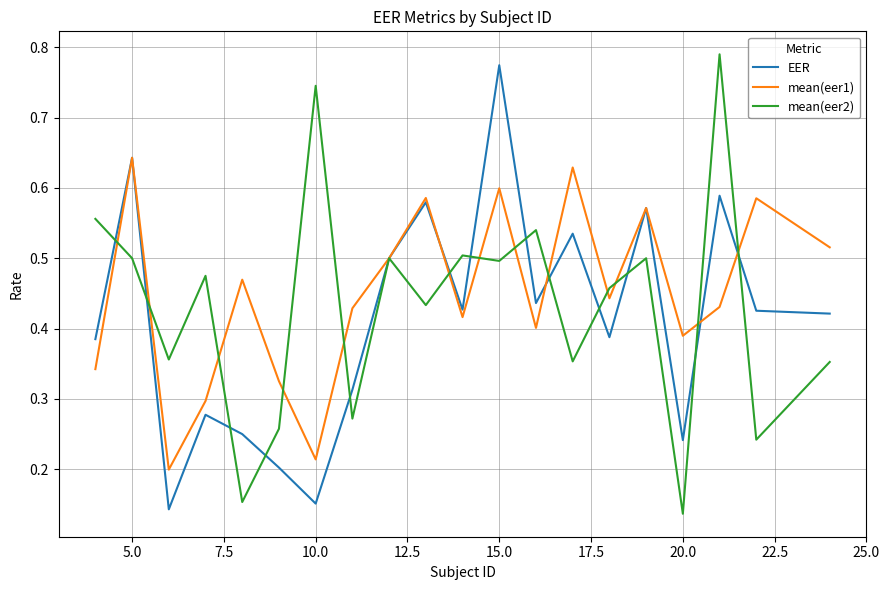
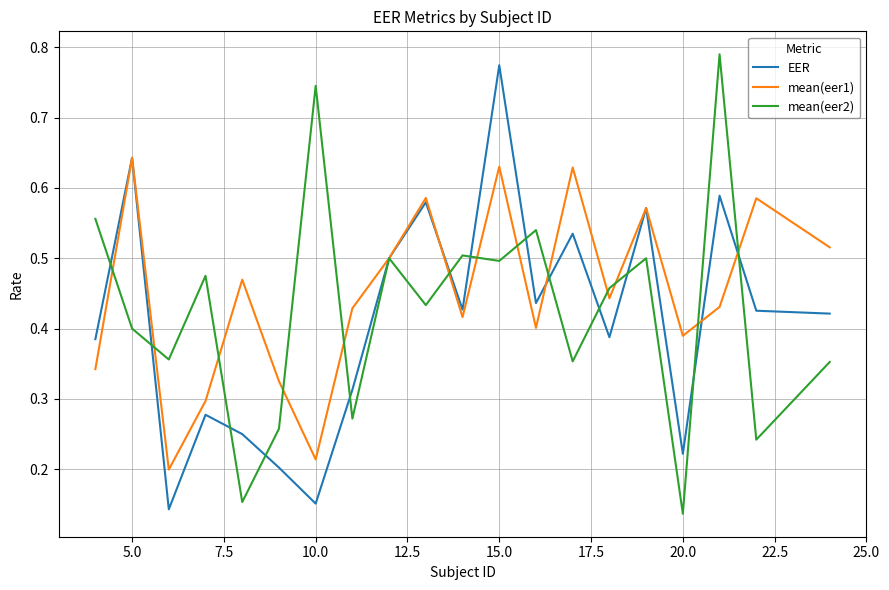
mean(eer2), 5.0: 0.5 -> 0.4
mean(eer1), 15.0: 0.60 -> 0.63
EER, 20.0: 0.24 -> 0.22
